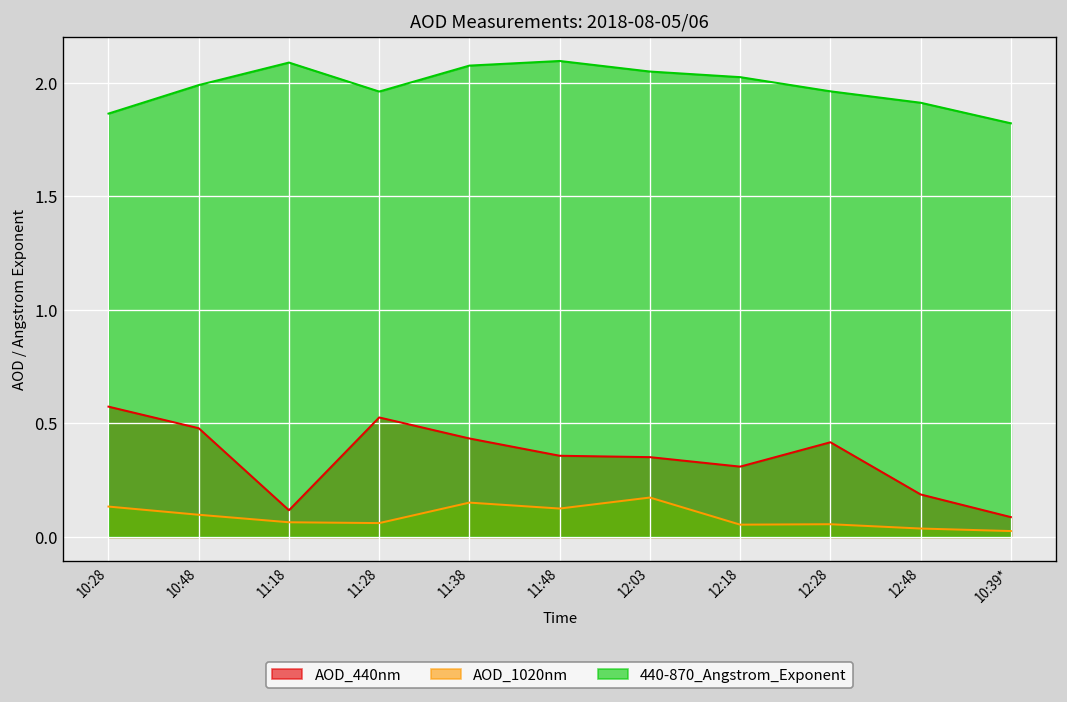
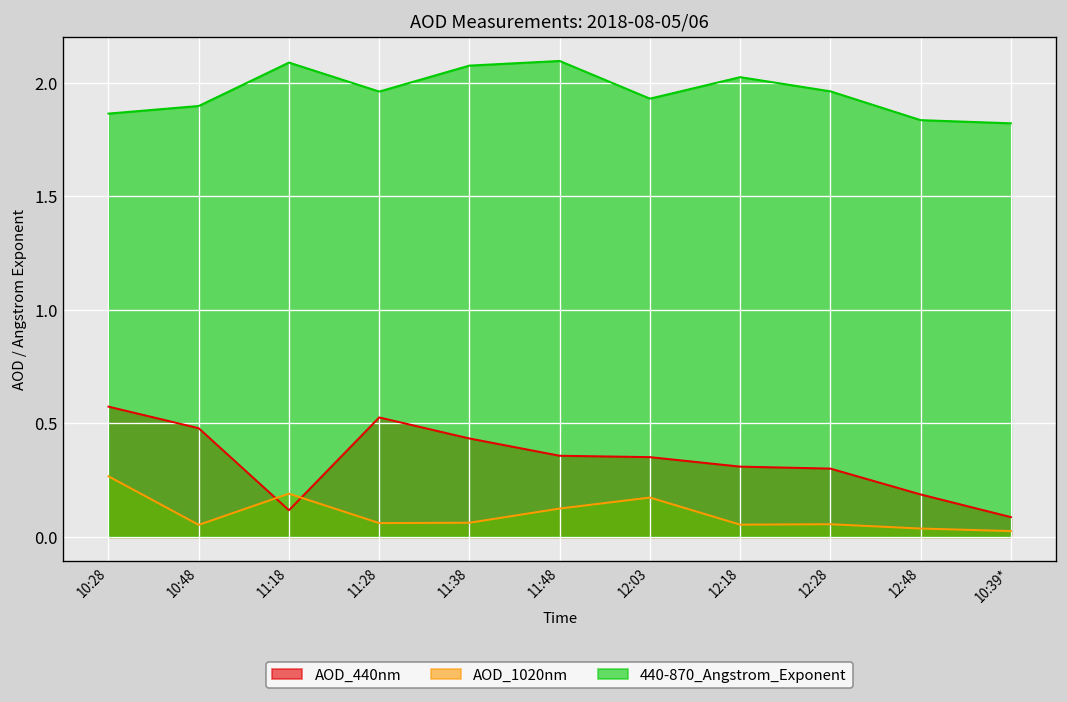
AOD_1020nm, 10:28: 0.13 -> 0.27
AOD_1020nm, 10:48: 0.10 -> 0.05
440-870_Angstrom_Exponent, 10:48: 1.99 -> 1.90
AOD_1020nm, 11:18: 0.06 -> 0.19
AOD_1020nm, 11:38: 0.15 -> 0.06
440-870_Angstrom_Exponent, 12:03: 2.05 -> 1.93
AOD_440nm, 12:28: 0.42 -> 0.30
440-870_Angstrom_Exponent, 12:48: 1.91 -> 1.83
